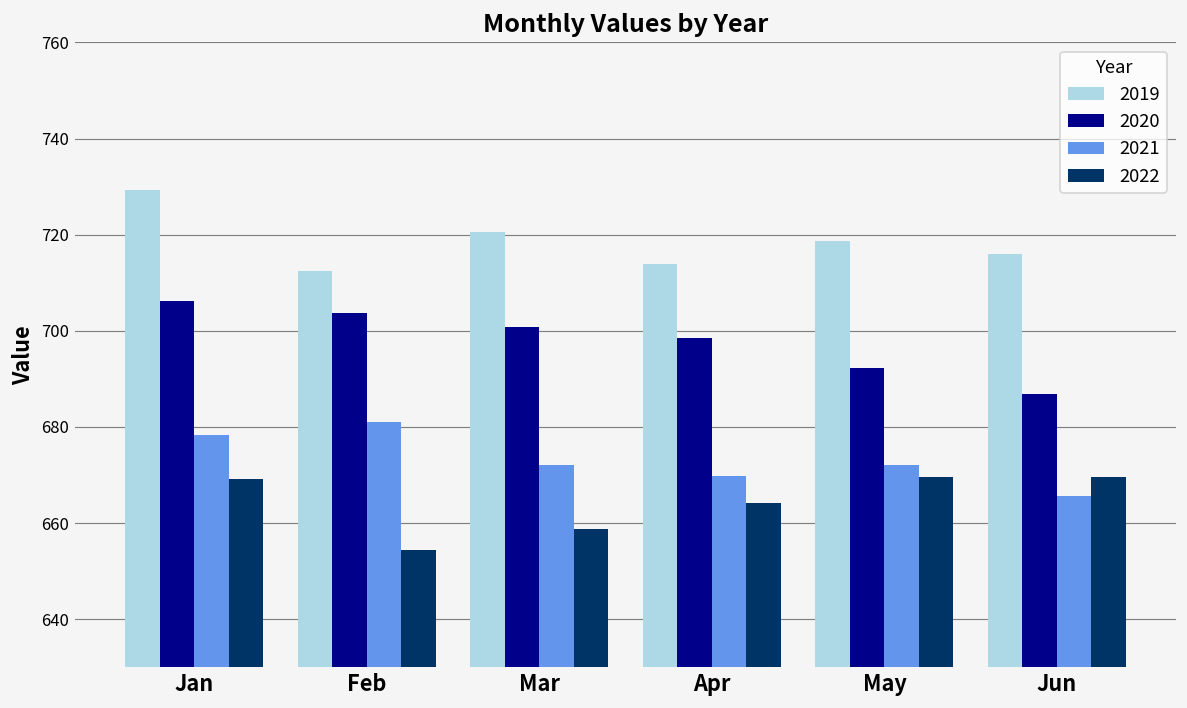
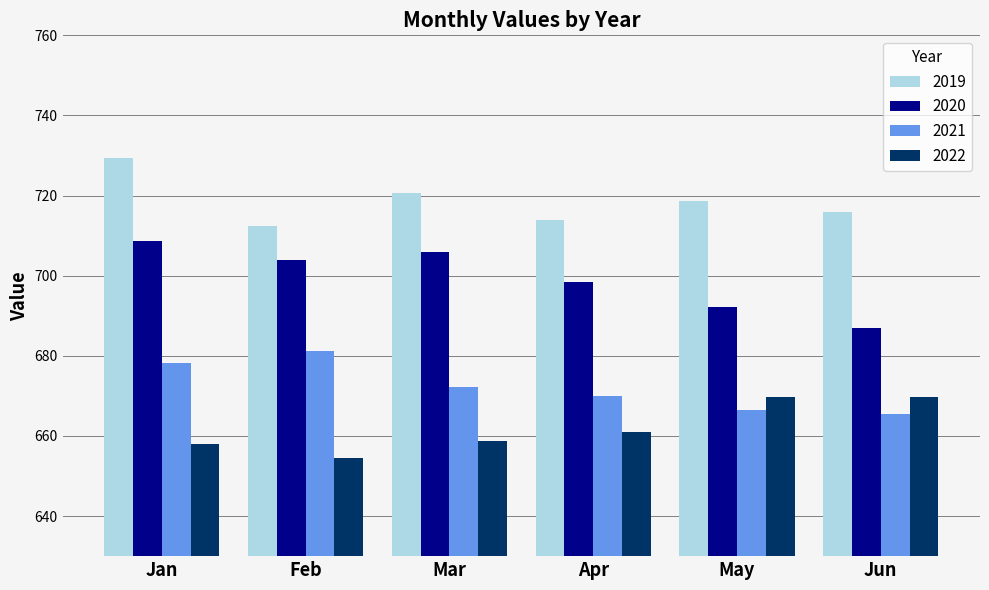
2020, Jan: 706 -> 709
2022, Jan: 669 -> 658
2020, Mar: 701 -> 706
2022, Apr: 664 -> 661
2021, May: 672 -> 667
